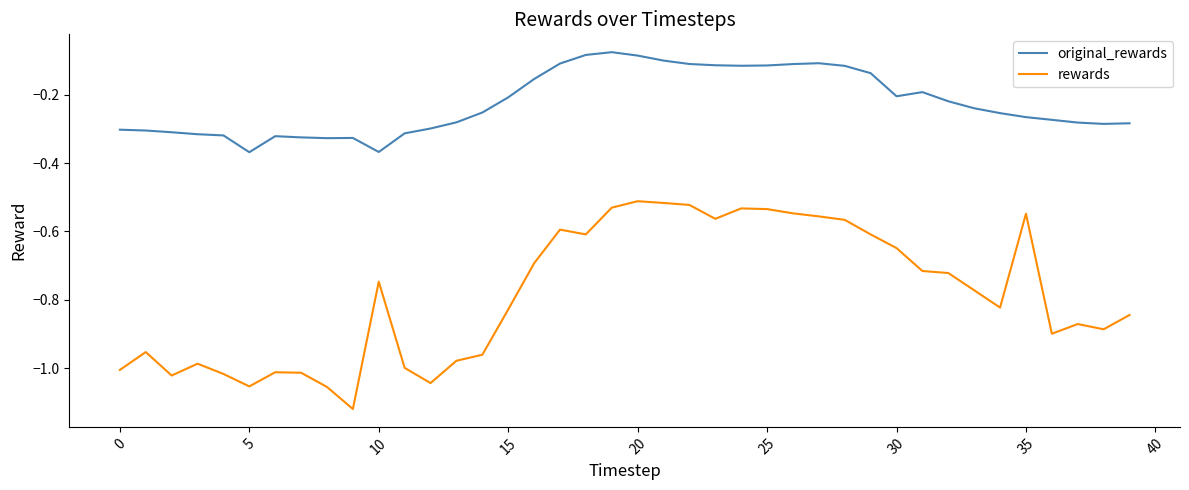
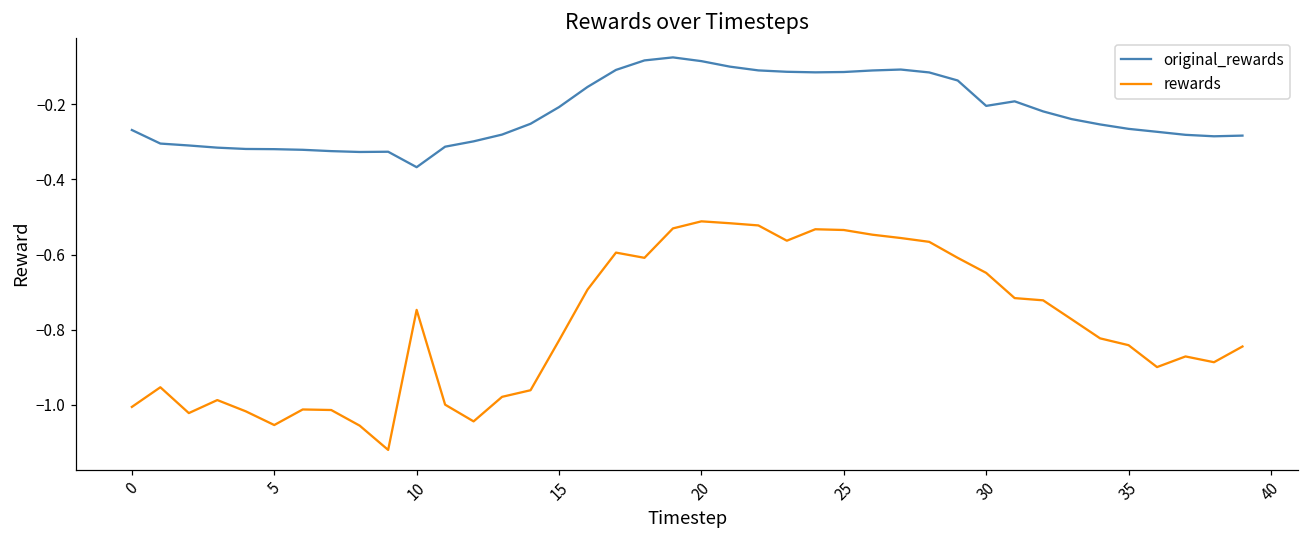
original_rewards, 0: -0.30 -> -0.27
original_rewards, 5: -0.37 -> -0.32
rewards, 35: -0.55 -> -0.84
